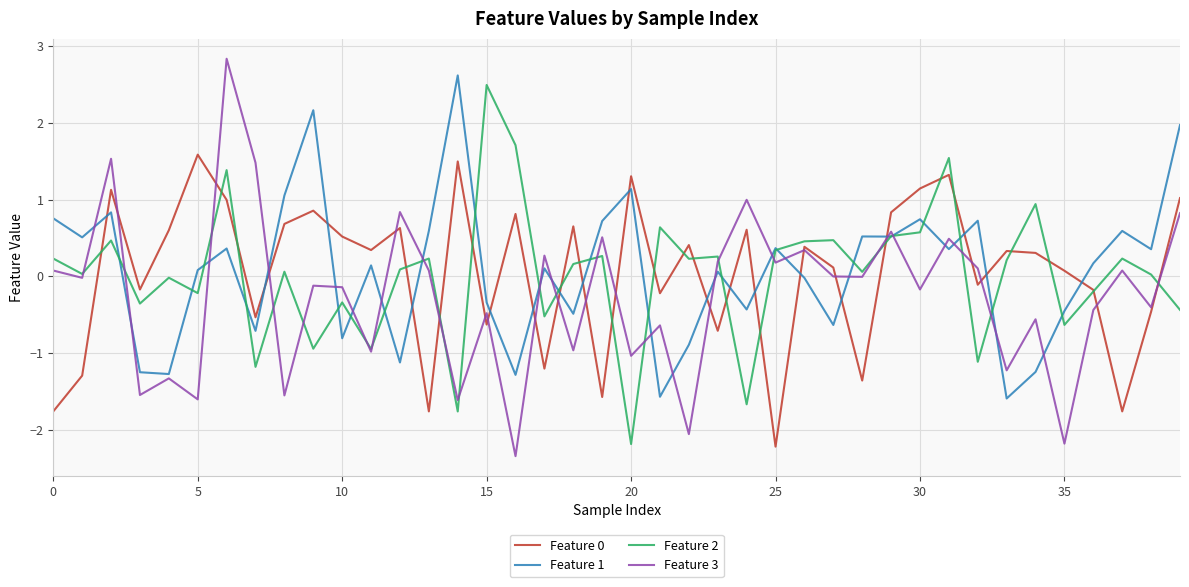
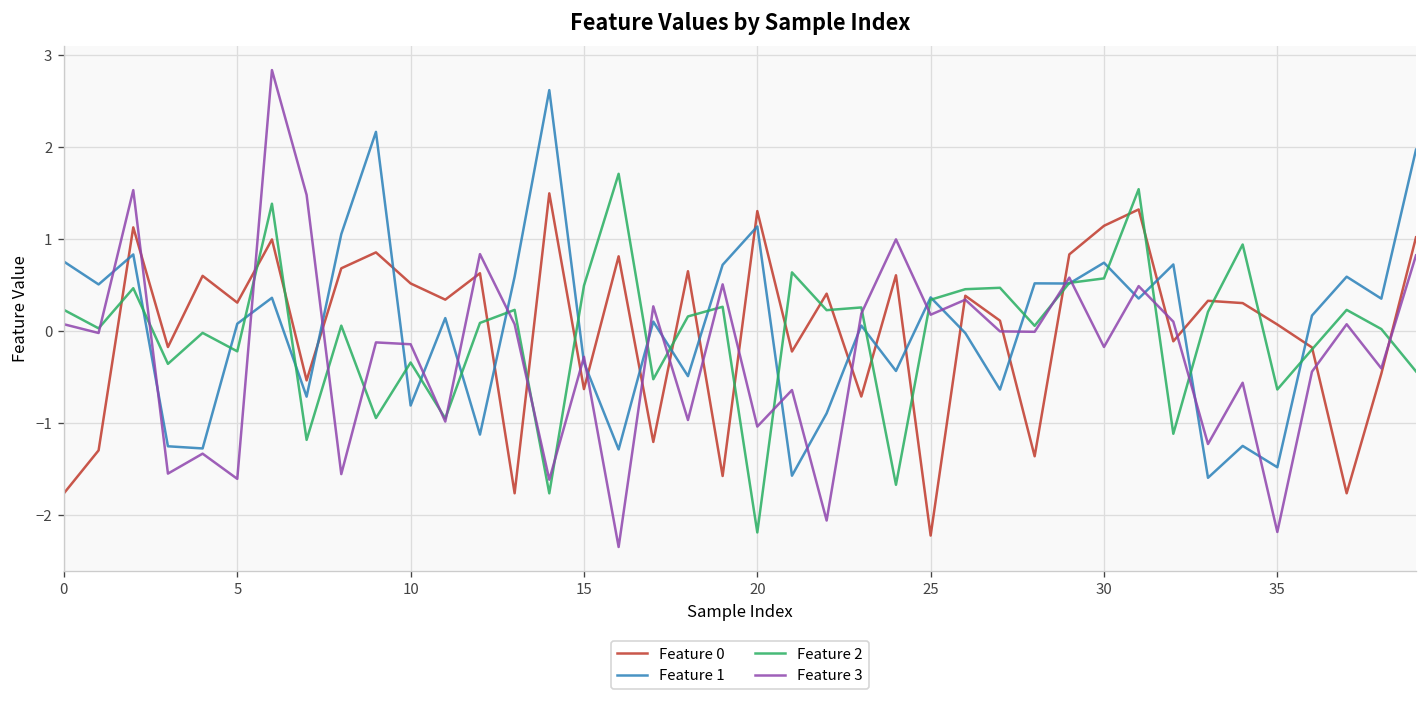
Feature 0, 5: 1.6 -> 0.3
Feature 2, 15: 2.5 -> 0.5
Feature 3, 15: -0.5 -> -0.3
Feature 1, 35: -0.5 -> -1.5
